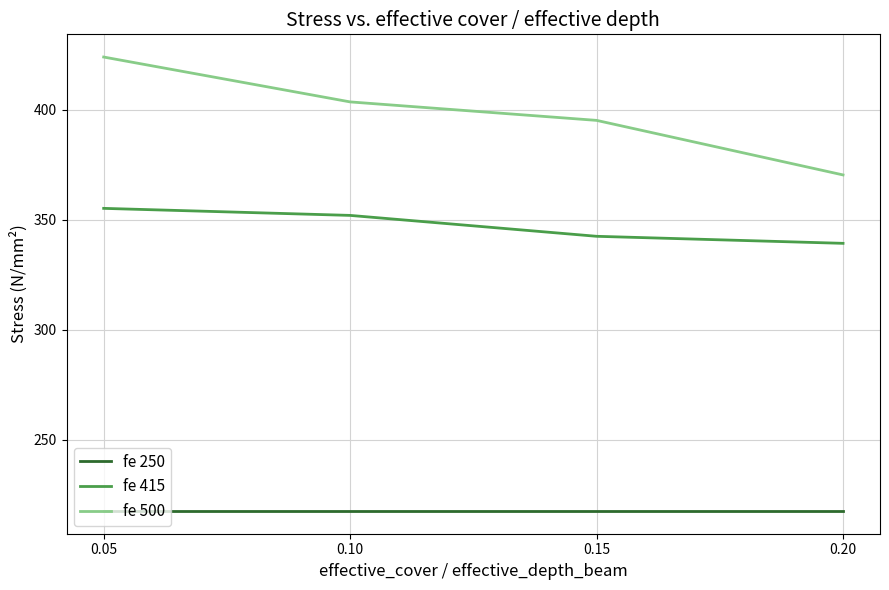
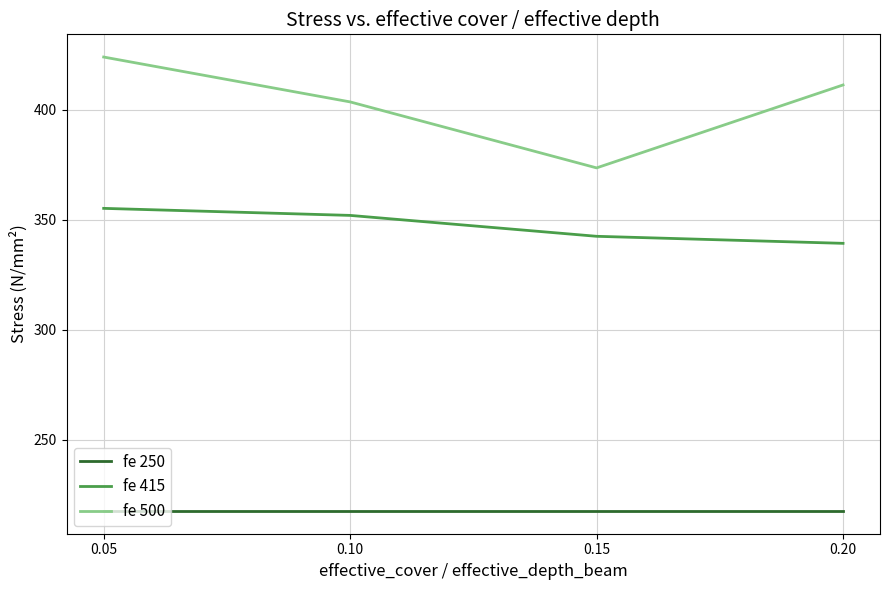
fe 500, 0.15: 395 -> 374
fe 500, 0.20: 370 -> 411
